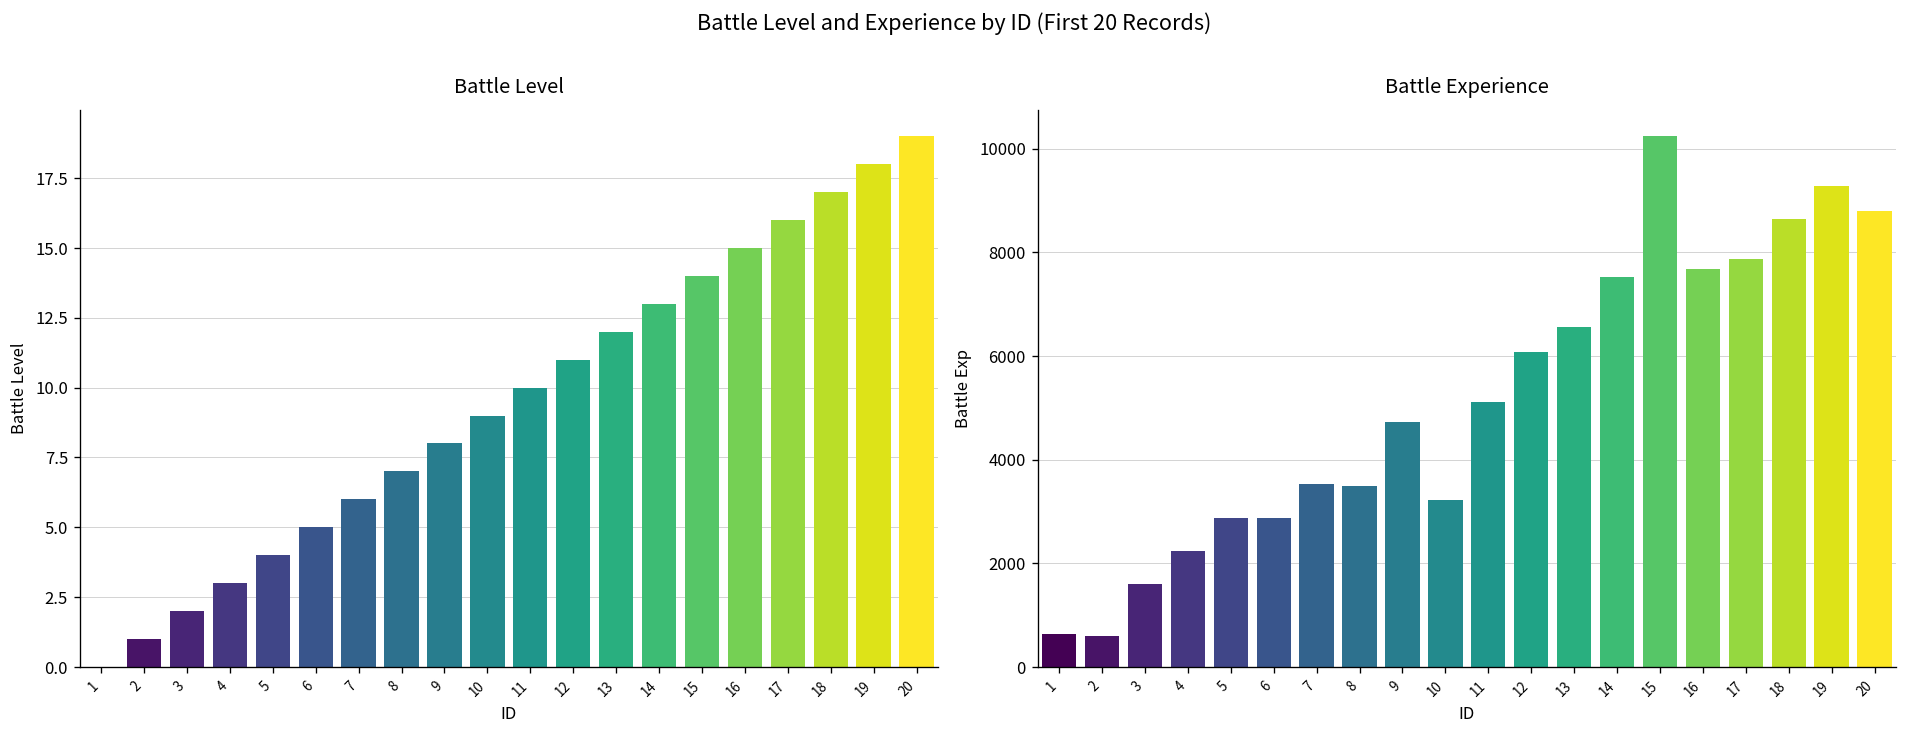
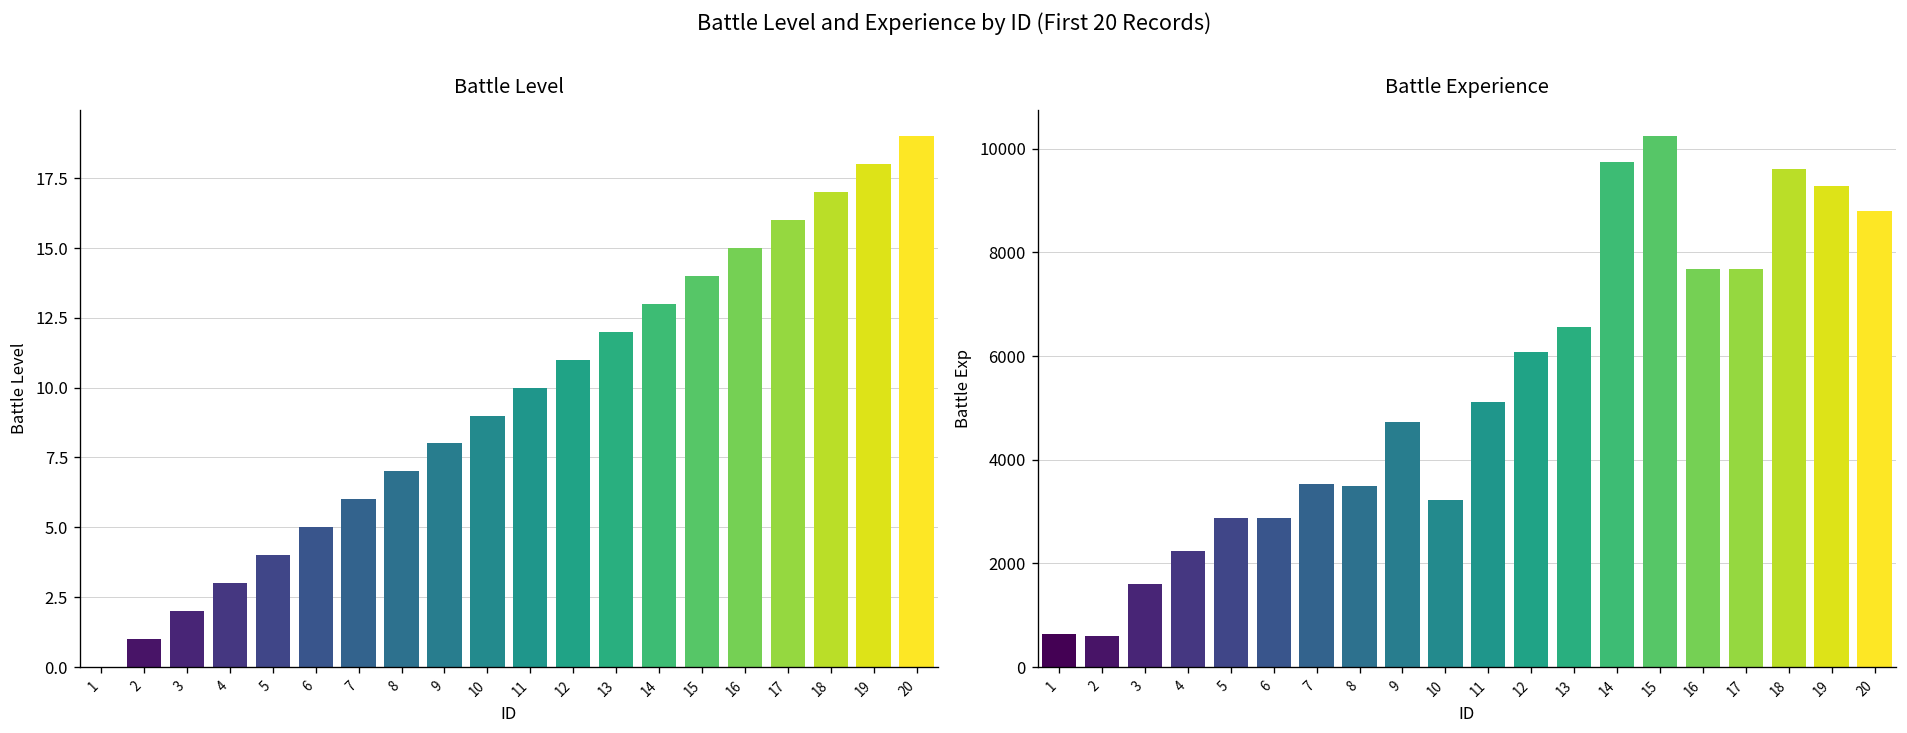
Battle Experience, 14: 7500 -> 9700
Battle Experience, 17: 7900 -> 7700
Battle Experience, 18: 8600 -> 9600
